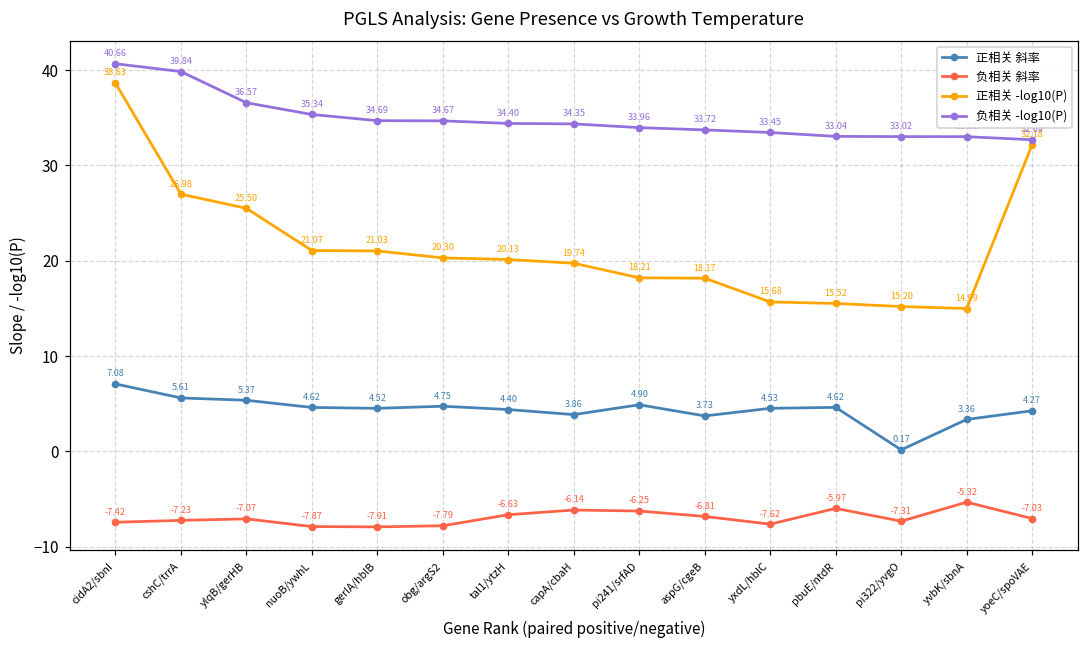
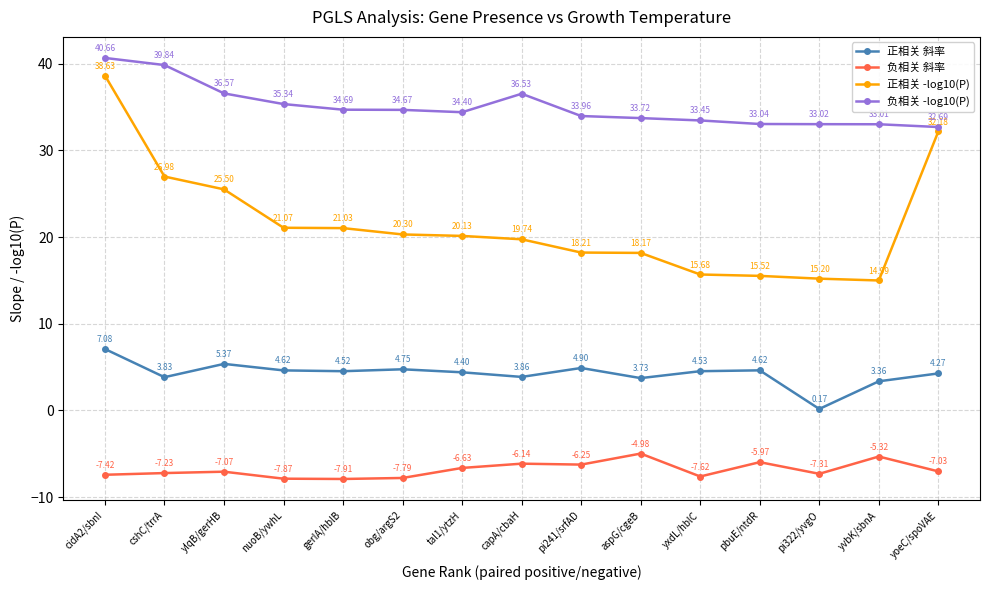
正相关 斜率, cshC/trrA: 5.61 -> 3.83
负相关 -log10(P), capA/cbaH: 34.35 -> 36.53
负相关 斜率, aspG/cgeB: -6.81 -> -4.98
